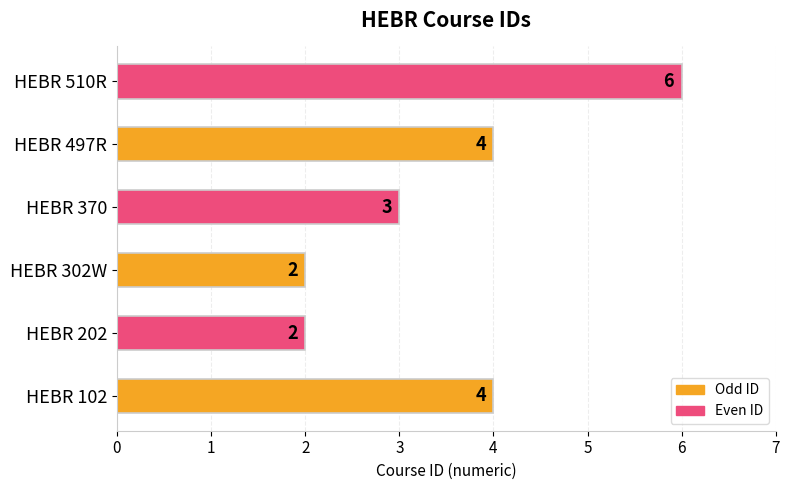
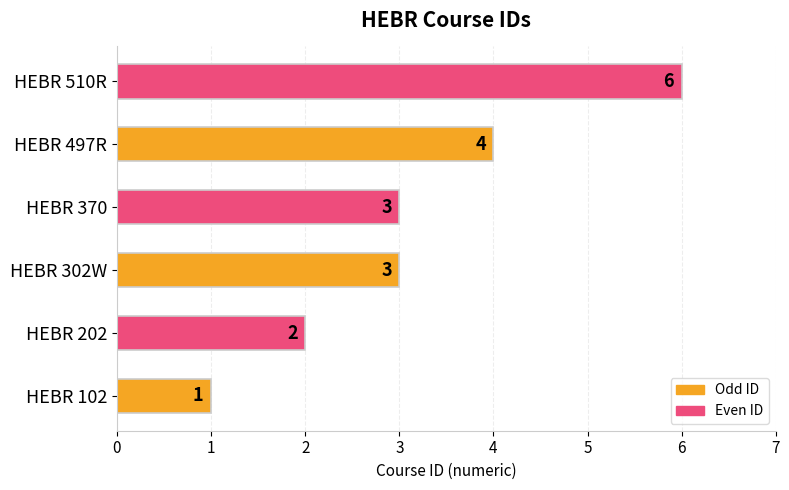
HEBR 302W: 2 -> 3
HEBR 102: 4 -> 1
